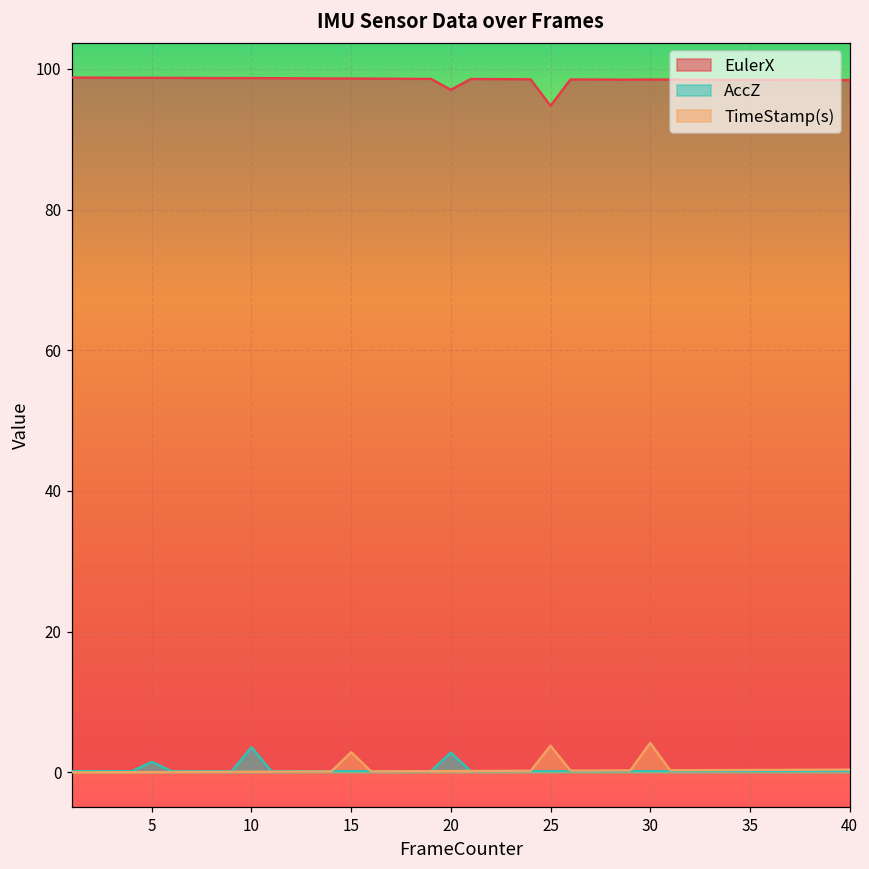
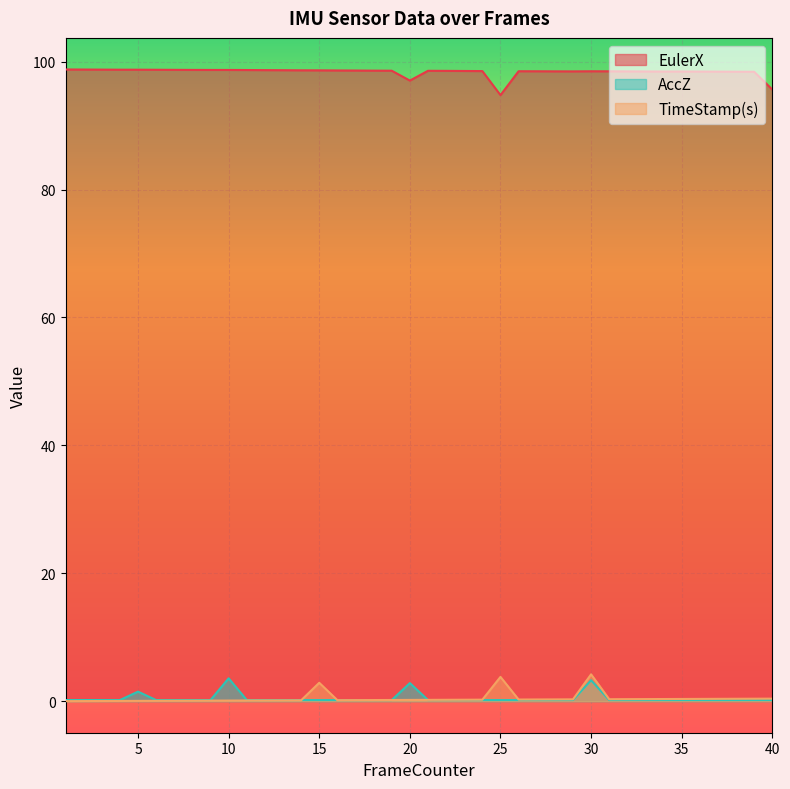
AccZ, 30: 0 -> 3
EulerX, 40: 98 -> 96
